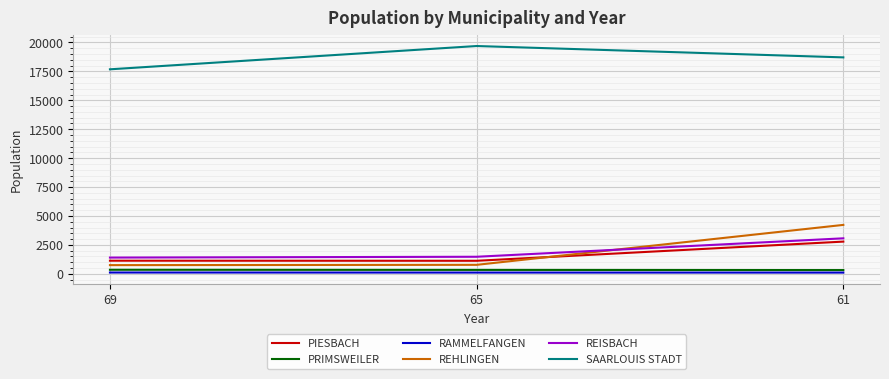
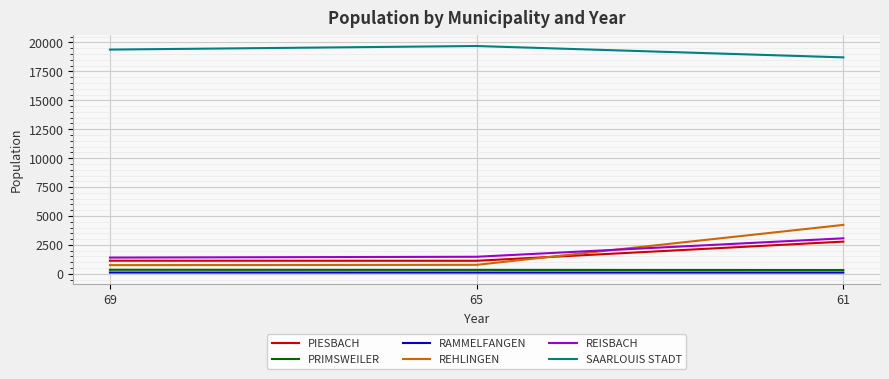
SAARLOUIS STADT, 69: 17700 -> 19400
